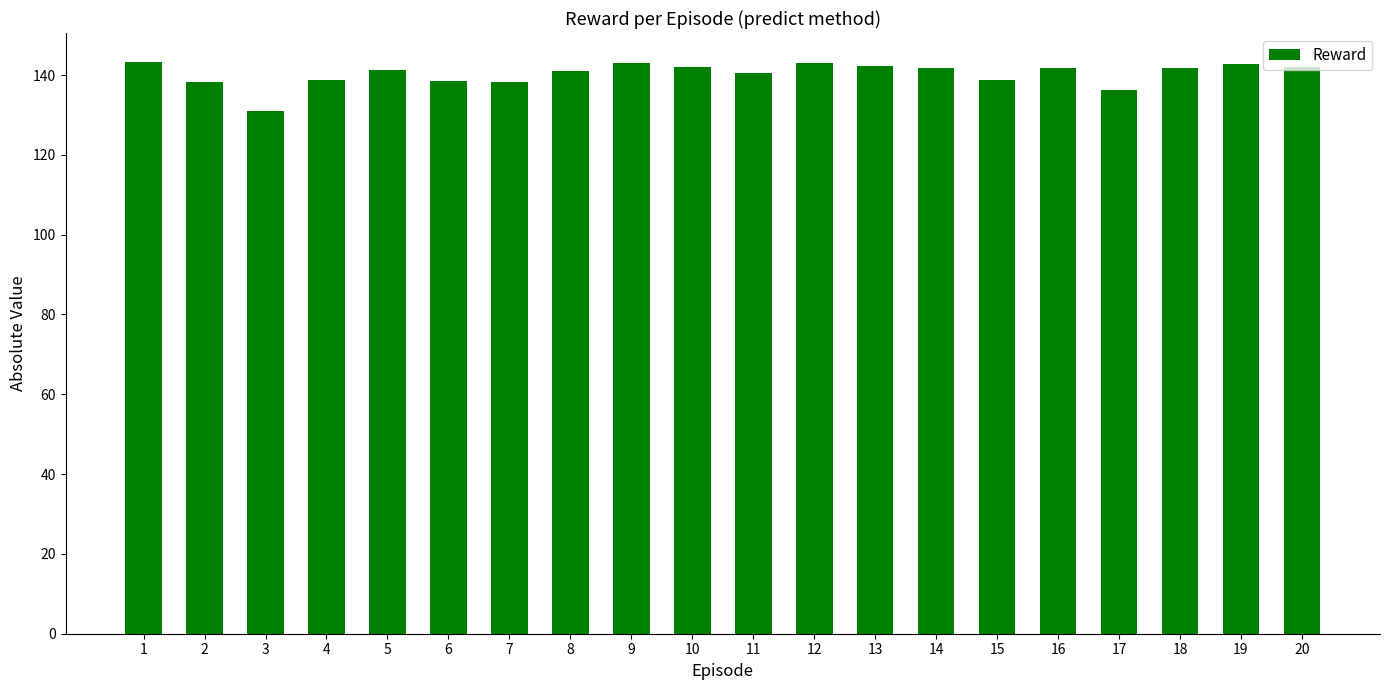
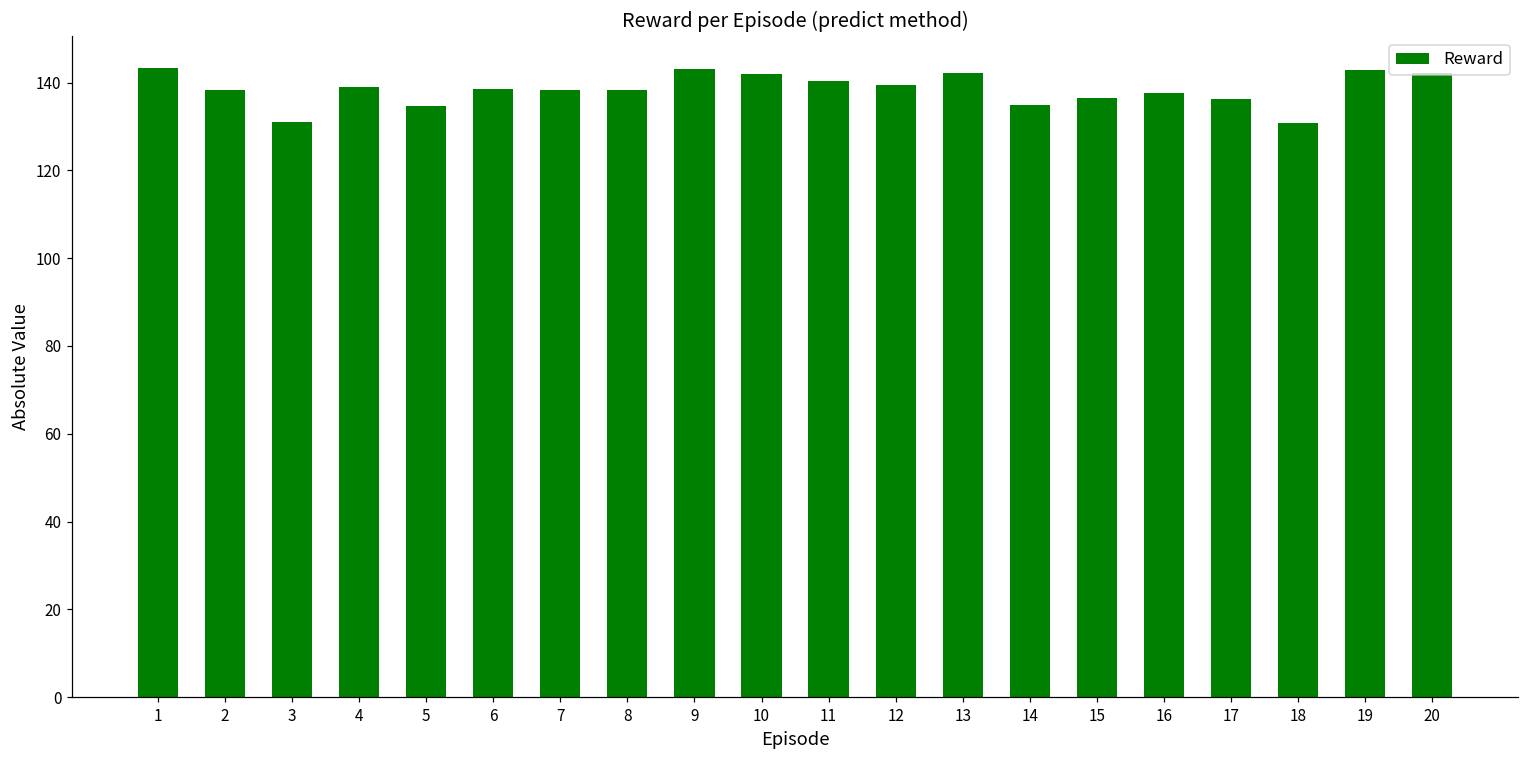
5: 141 -> 135
8: 141 -> 138
12: 143 -> 140
14: 142 -> 135
15: 139 -> 137
16: 142 -> 138
18: 142 -> 131
